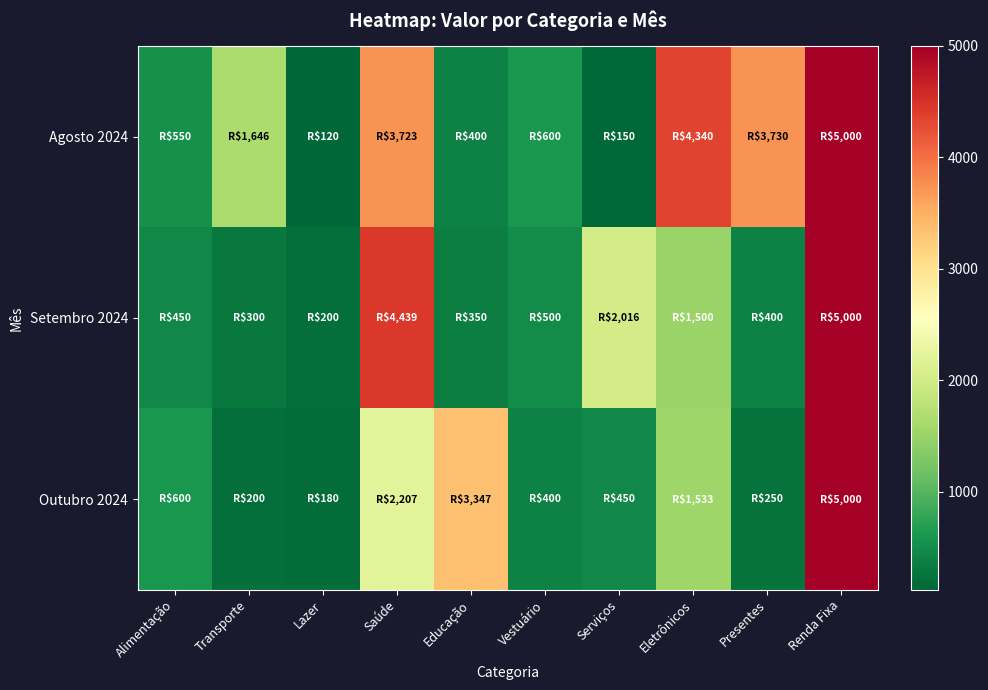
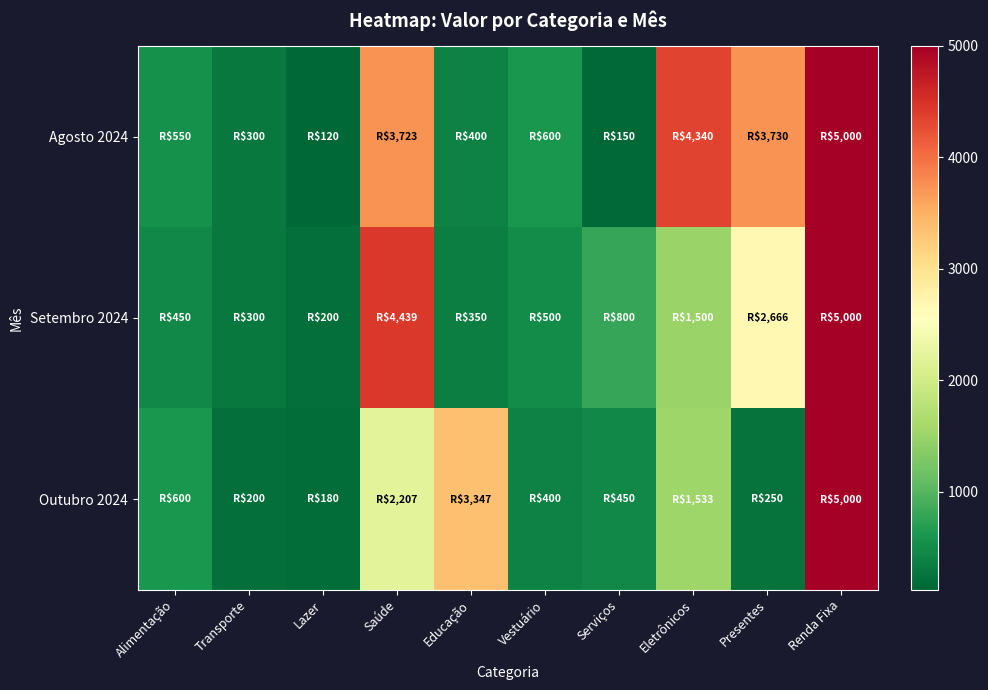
Agosto 2024, Transporte: $1,646 -> $300
Setembro 2024, Serviços: $2,016 -> $800
Setembro 2024, Presentes: $400 -> $2,666
